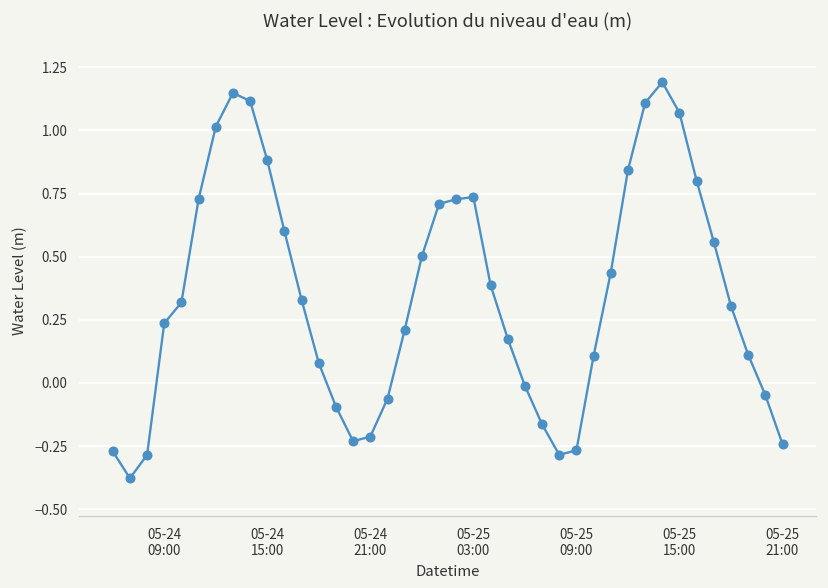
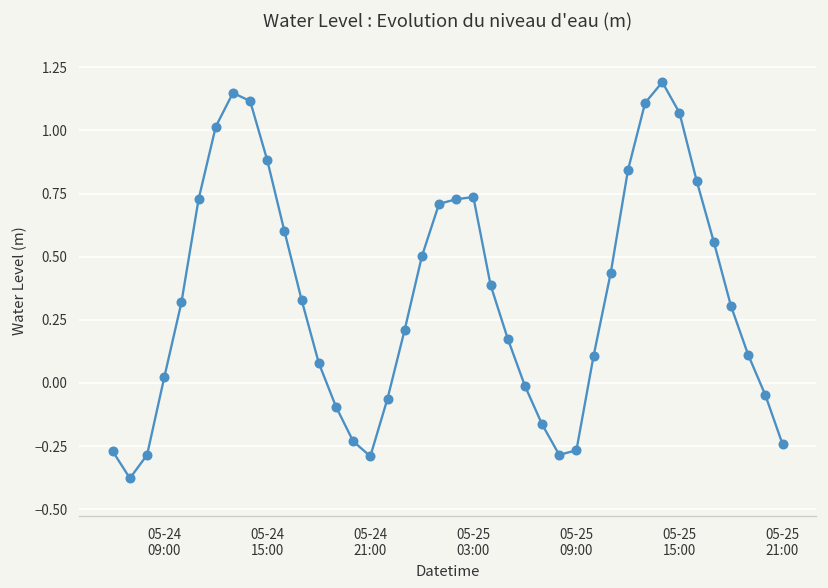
05-24 09:00: 0.24 -> 0.02
05-24 21:00: -0.21 -> -0.29
